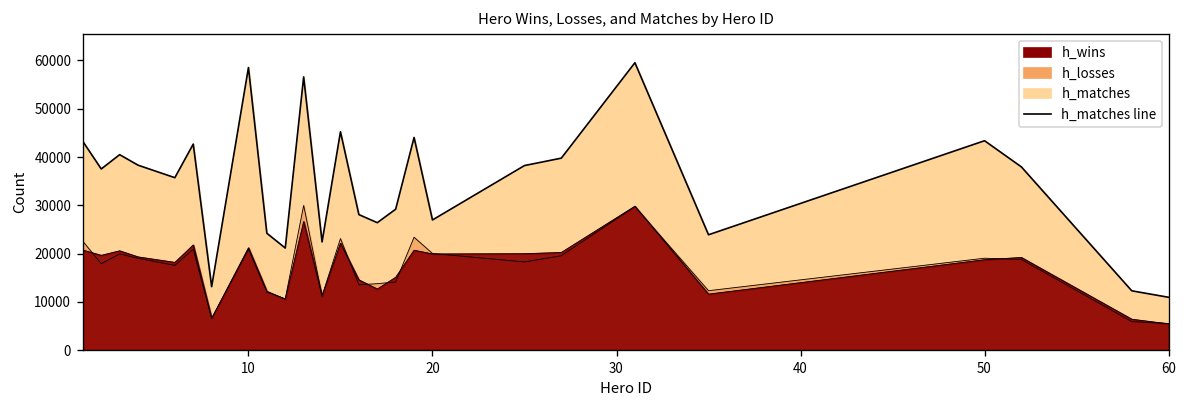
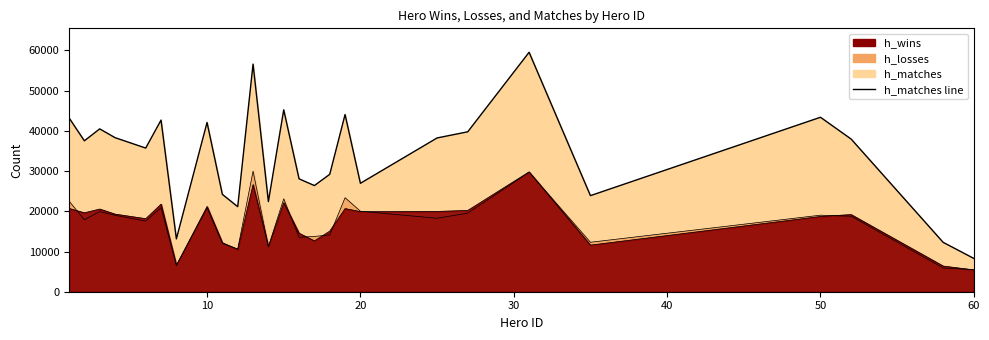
h_matches, 10: 59000 -> 42000
h_matches, 60: 11000 -> 8000
